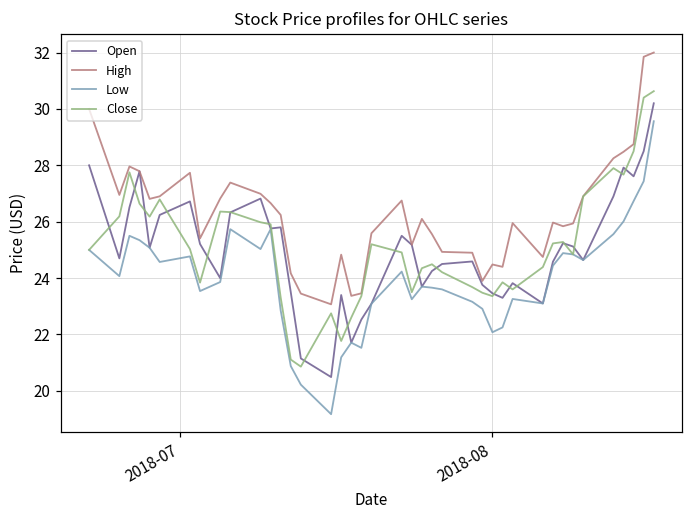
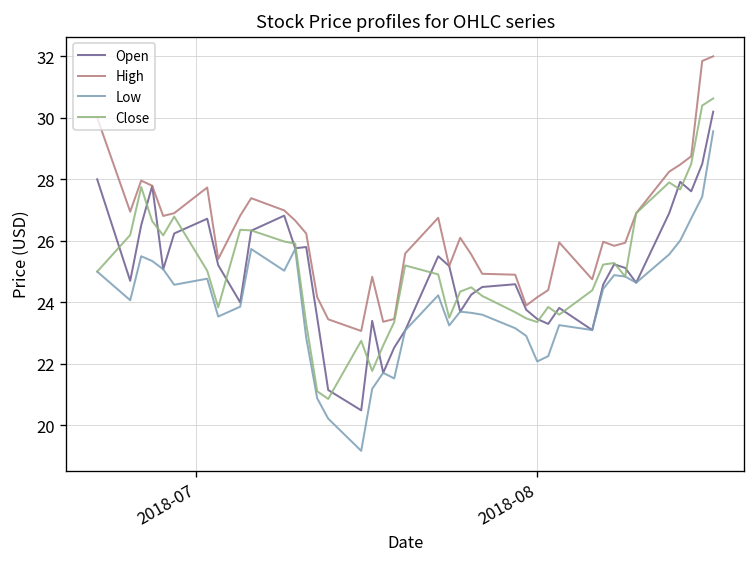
High, 2018-08: 24.5 -> 24.2
